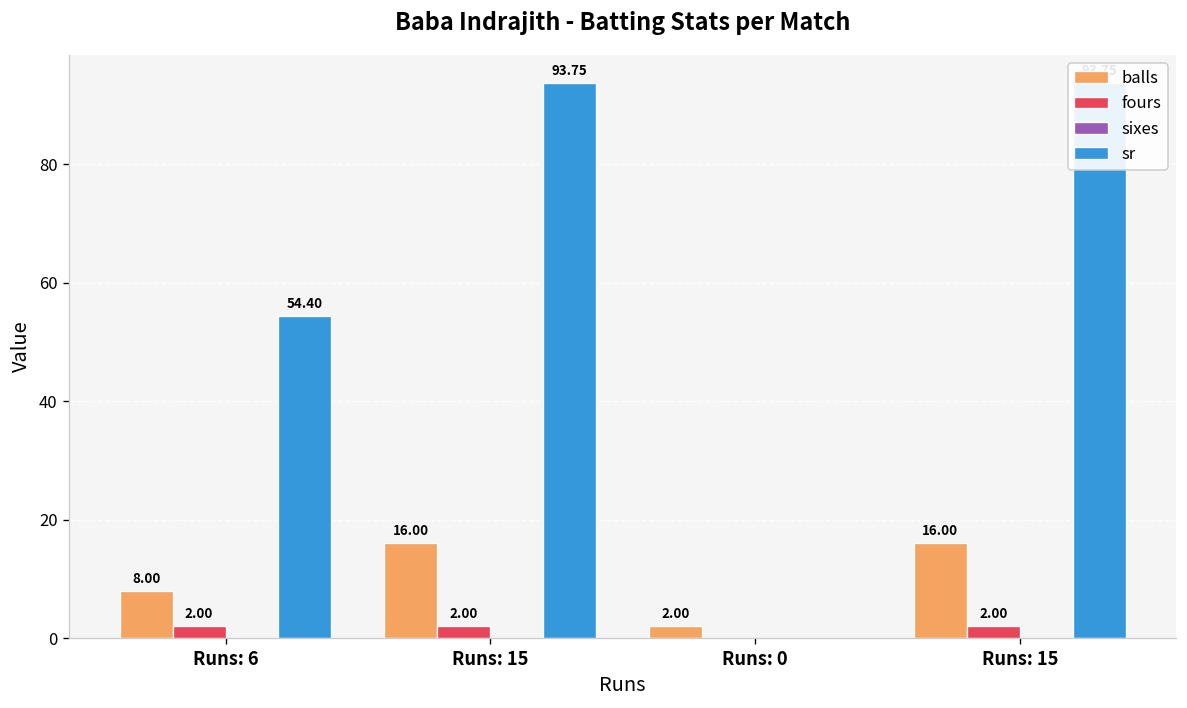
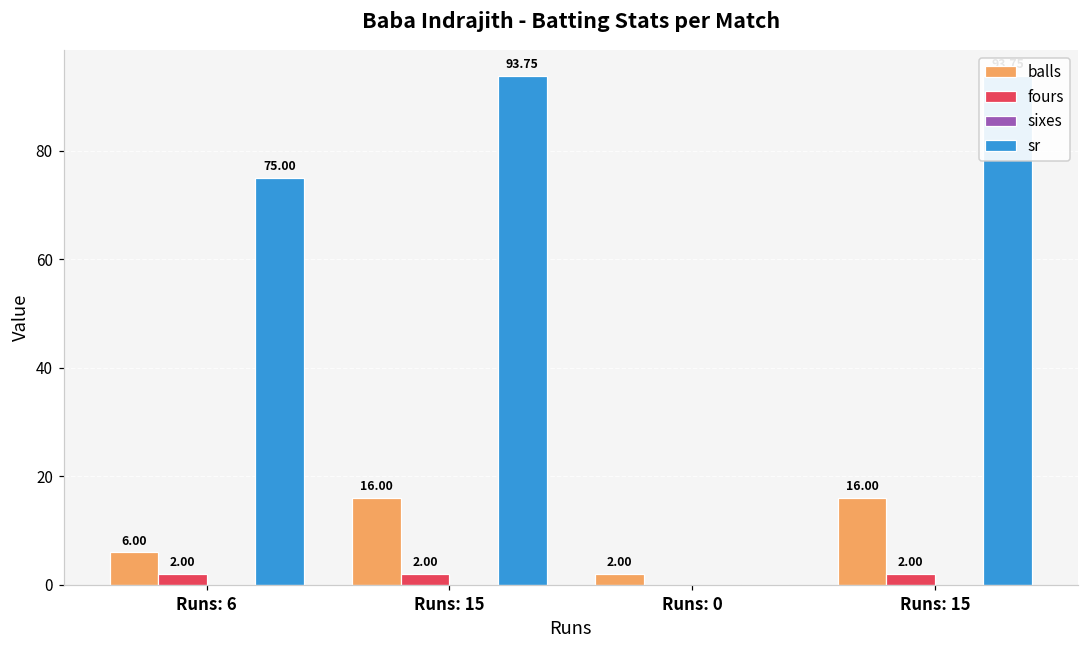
balls, Runs: 6: 8.00 -> 6.00
sr, Runs: 6: 54.40 -> 75.00
